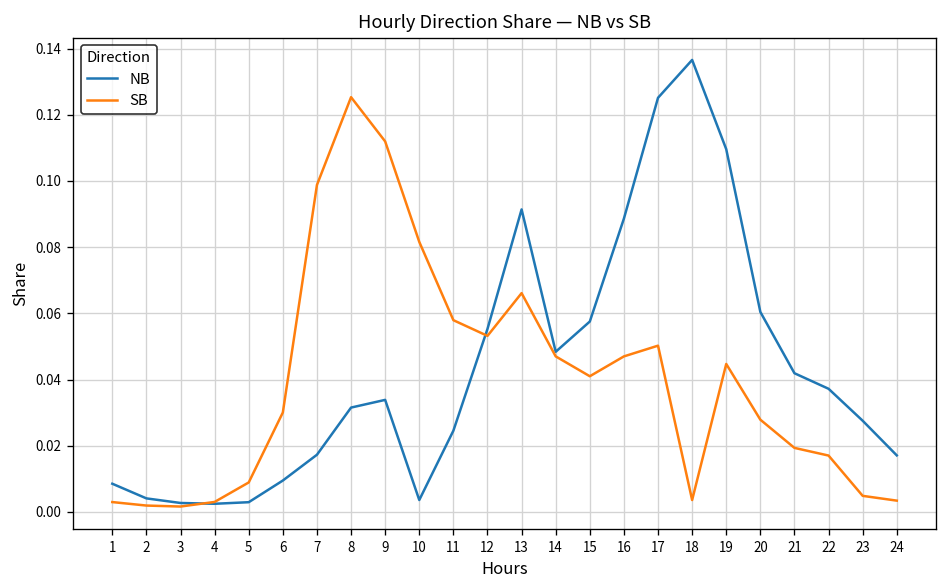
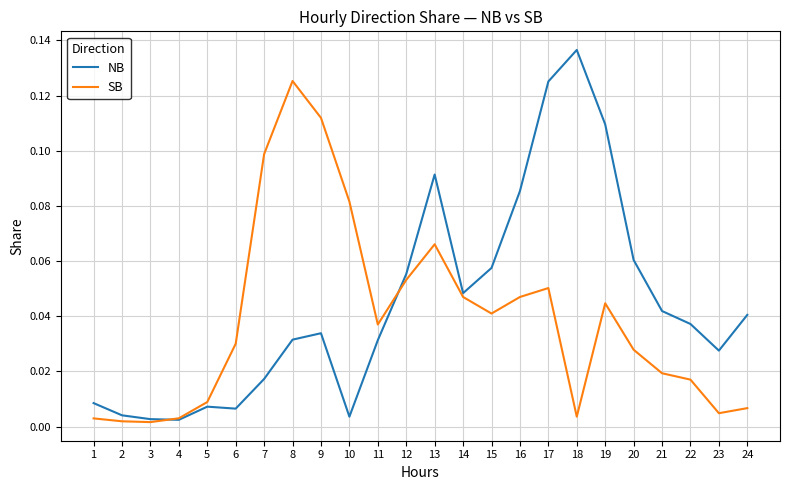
NB, 5: 0.003 -> 0.007
NB, 6: 0.009 -> 0.007
NB, 11: 0.025 -> 0.031
SB, 11: 0.058 -> 0.037
NB, 16: 0.089 -> 0.085
NB, 24: 0.017 -> 0.041
SB, 24: 0.003 -> 0.007
